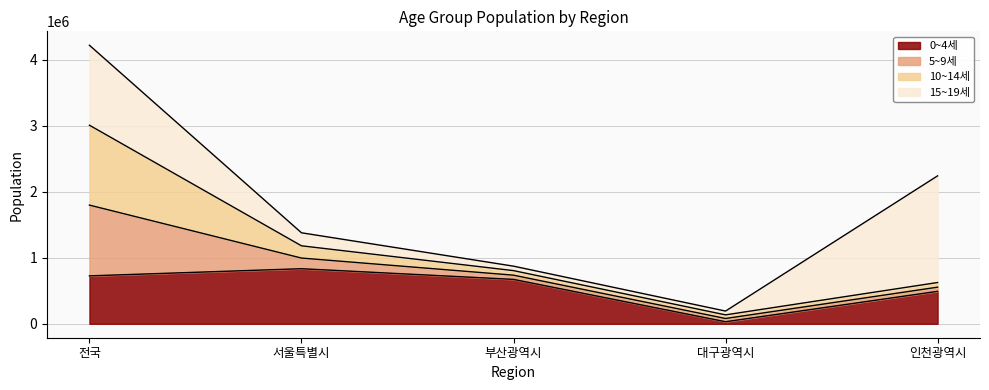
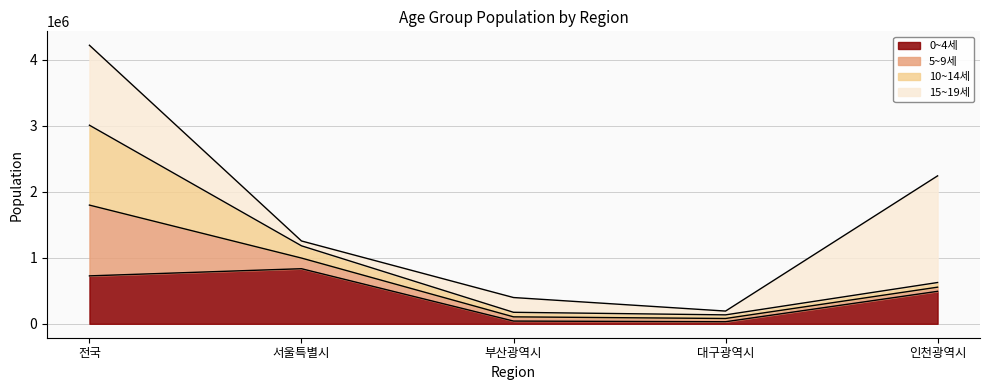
15~19세, 서울특별시: 200000 -> 100000
0~4세, 부산광역시: 700000 -> 0
15~19세, 부산광역시: 100000 -> 200000
